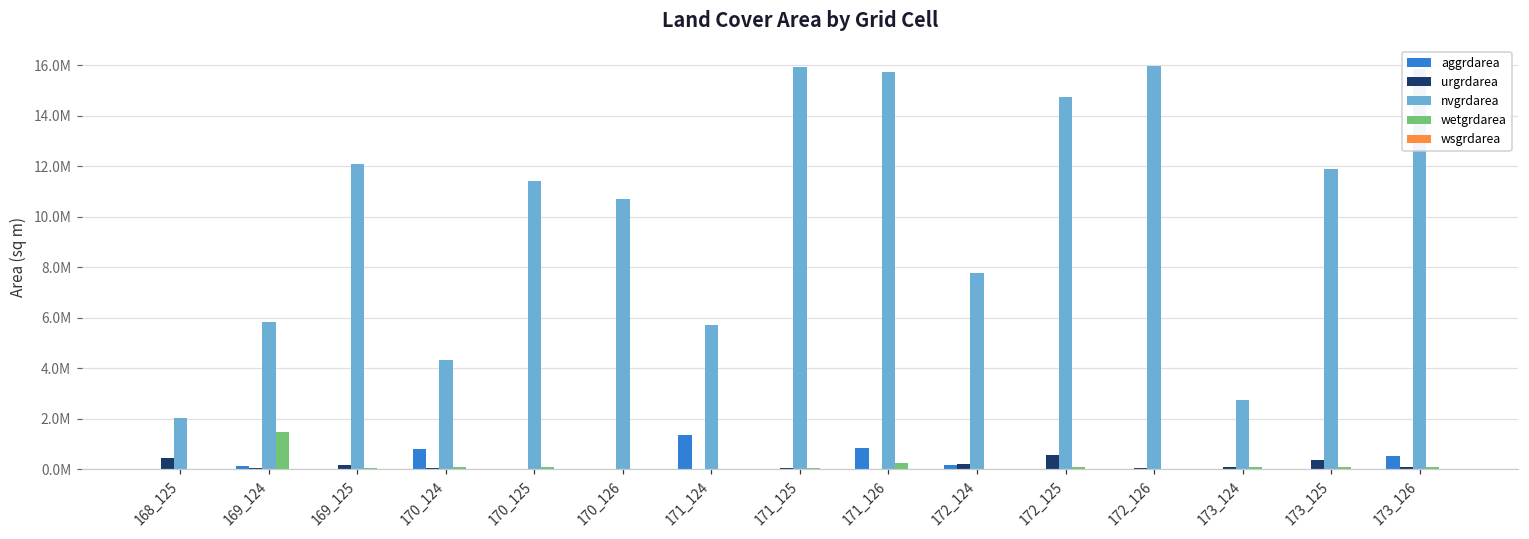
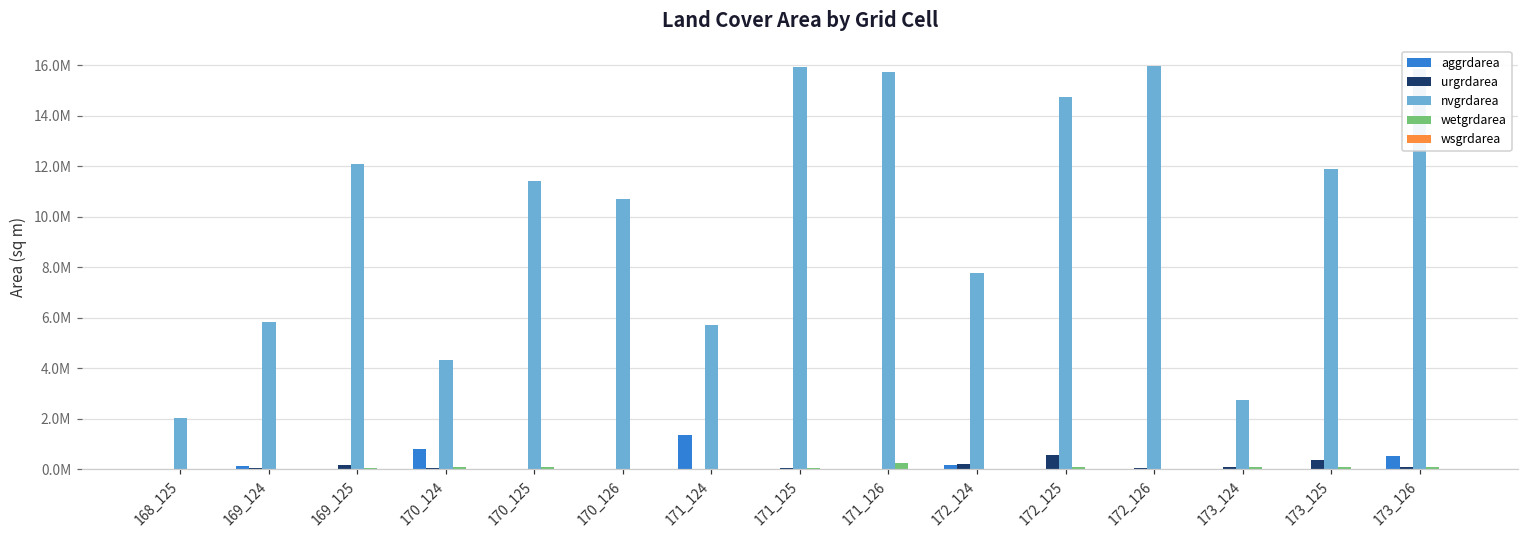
urgrdarea, 168_125: 400000 -> 0
wetgrdarea, 169_124: 1500000 -> 0
aggrdarea, 171_126: 800000 -> 0
